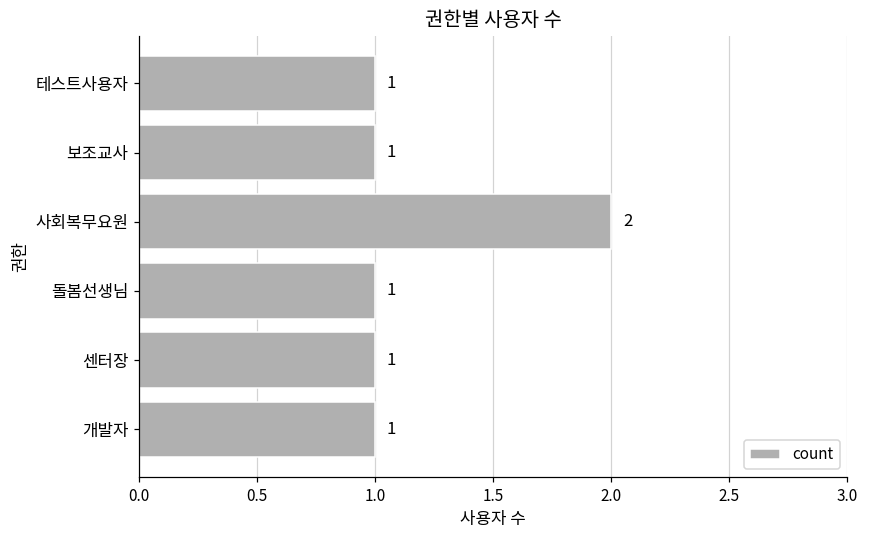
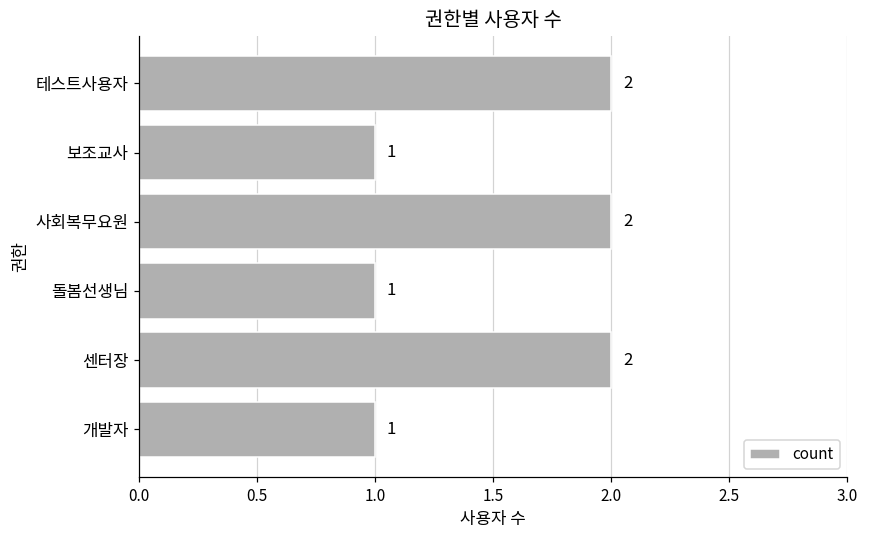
테스트사용자: 1 -> 2
센터장: 1 -> 2
